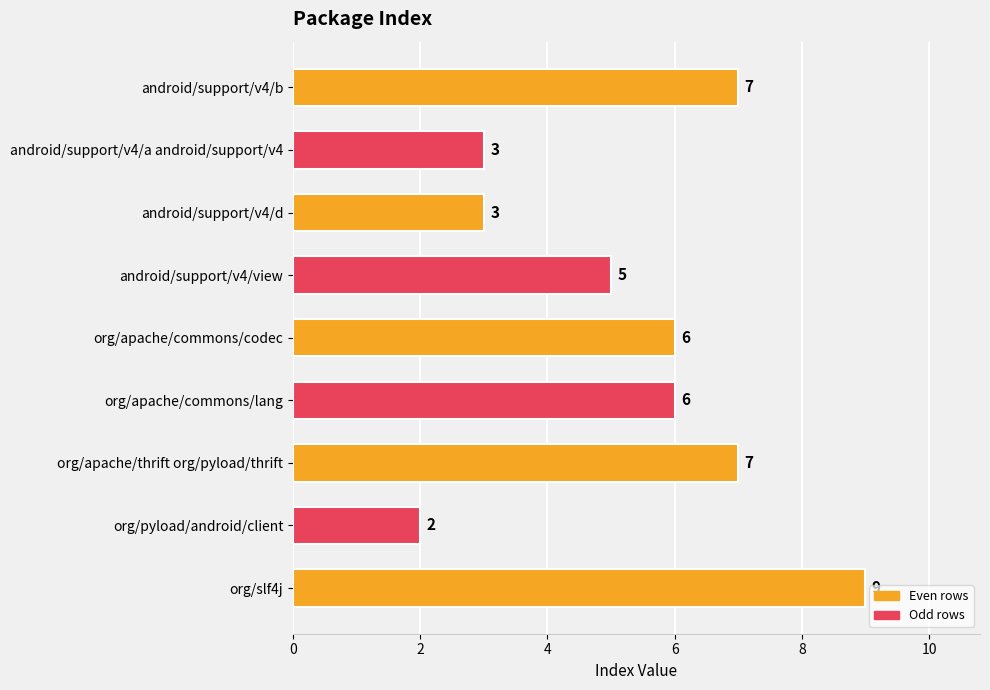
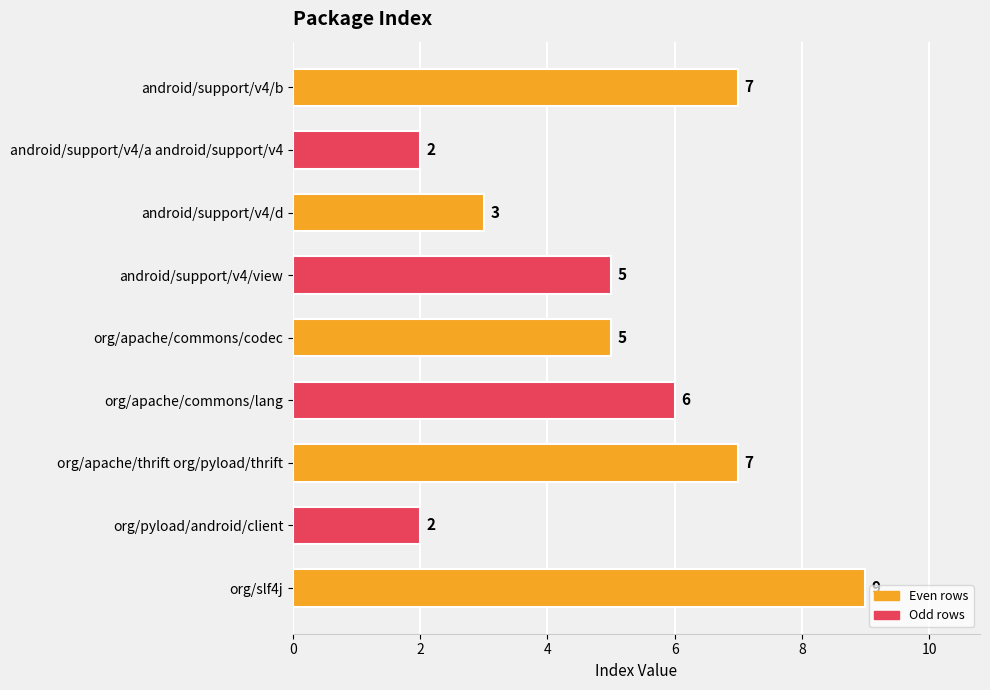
android/support/v4/a android/support/v4: 3 -> 2
org/apache/commons/codec: 6 -> 5
